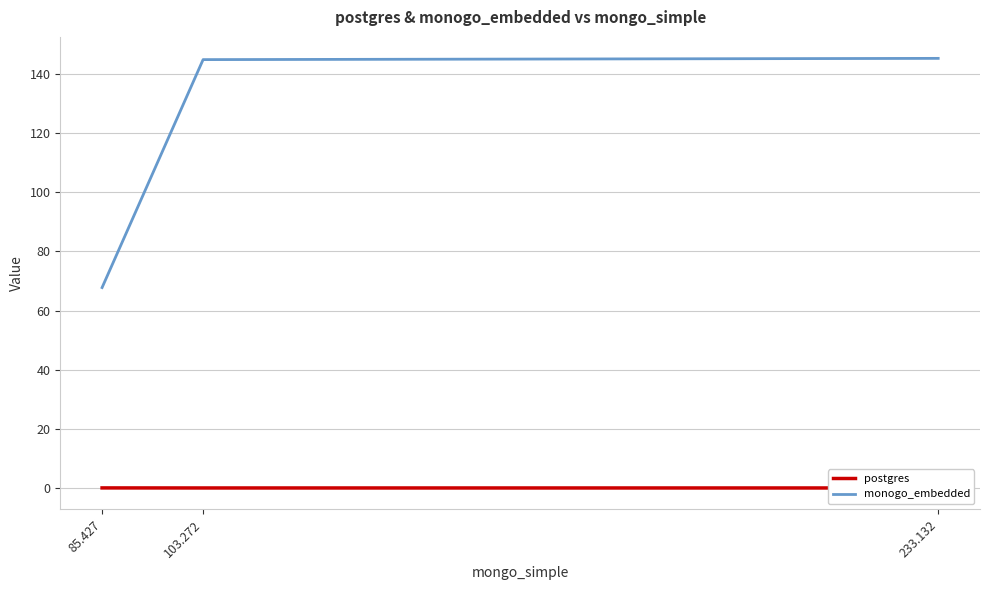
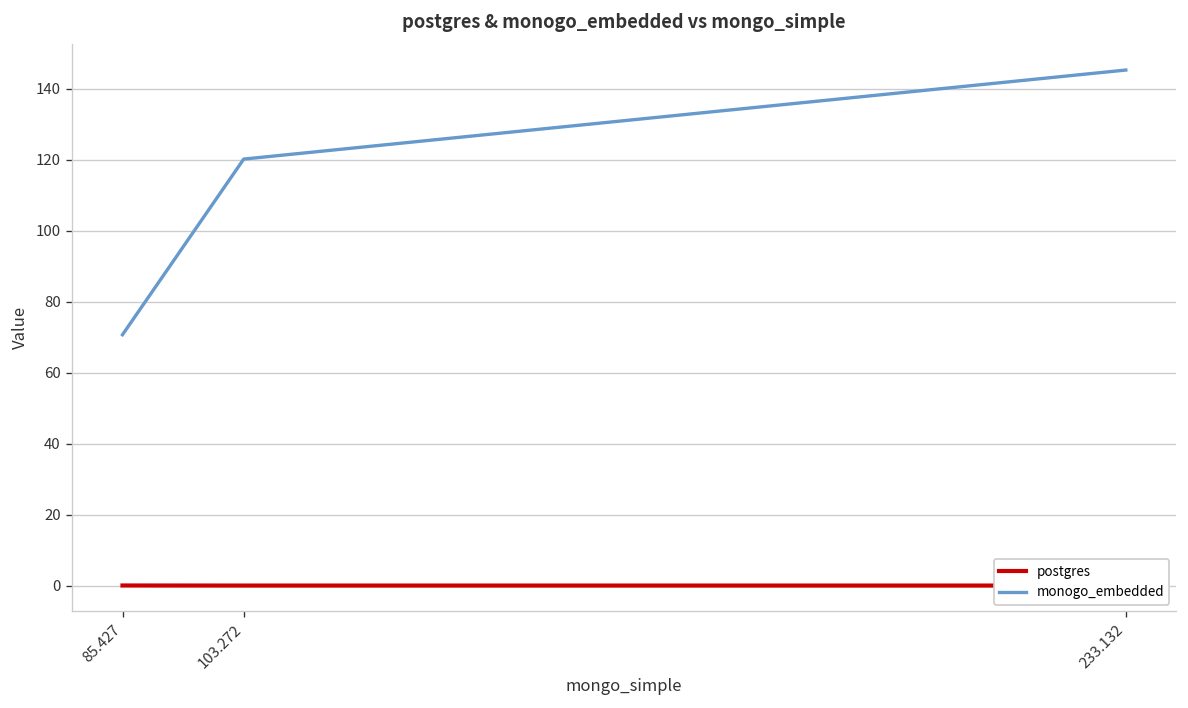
monogo_embedded, 85.427: 68 -> 71
monogo_embedded, 103.272: 145 -> 120
